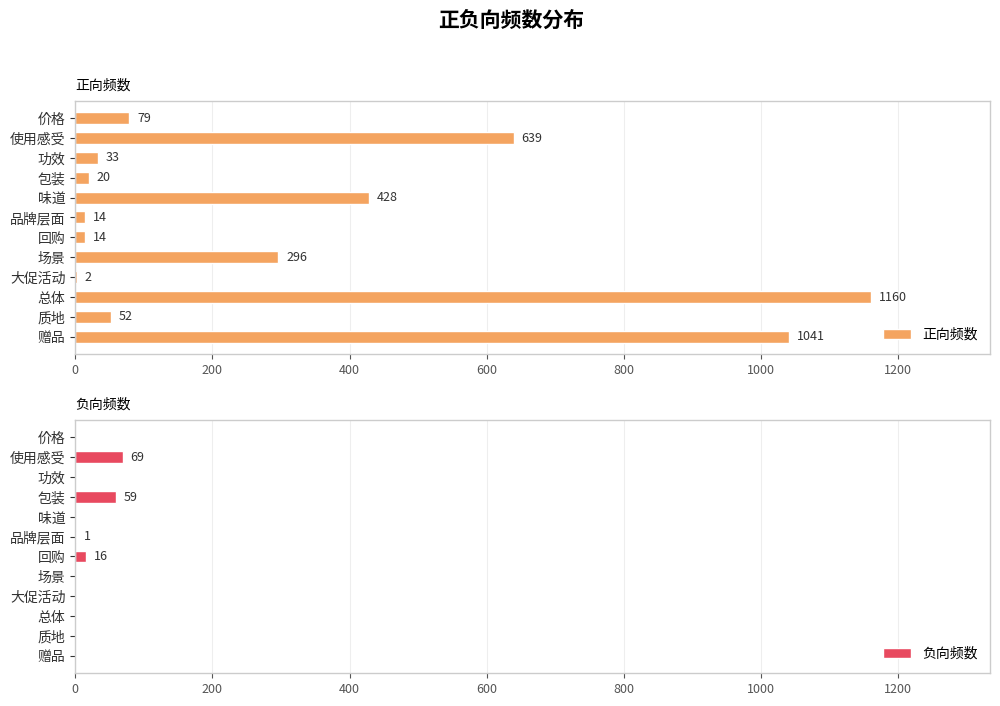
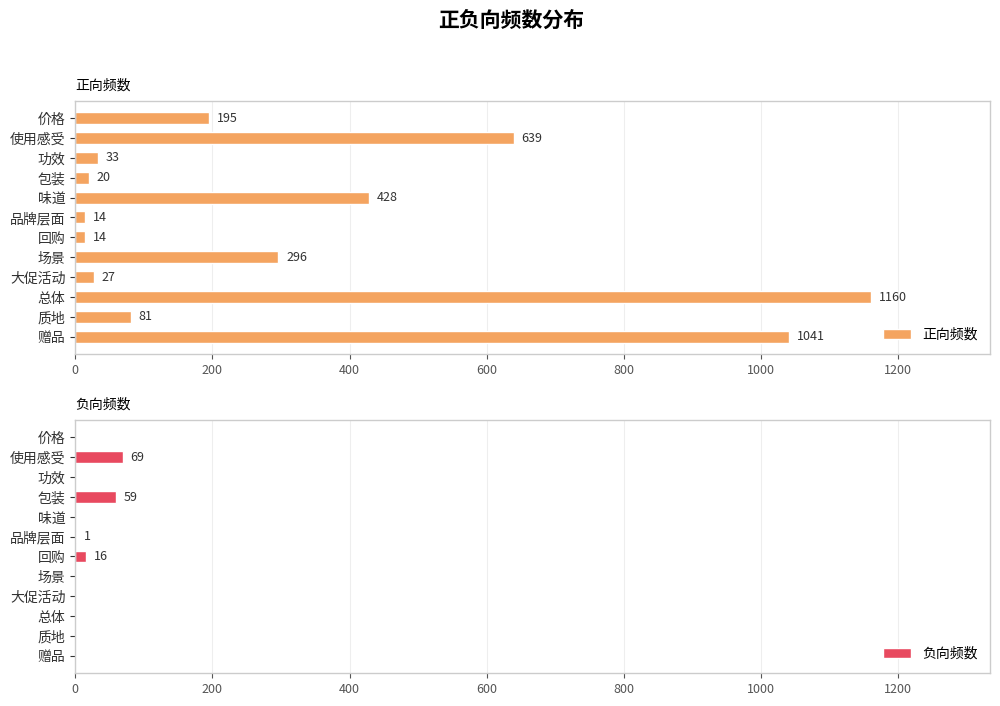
正向频数, 价格: 79 -> 195
正向频数, 大促活动: 2 -> 27
正向频数, 质地: 52 -> 81
